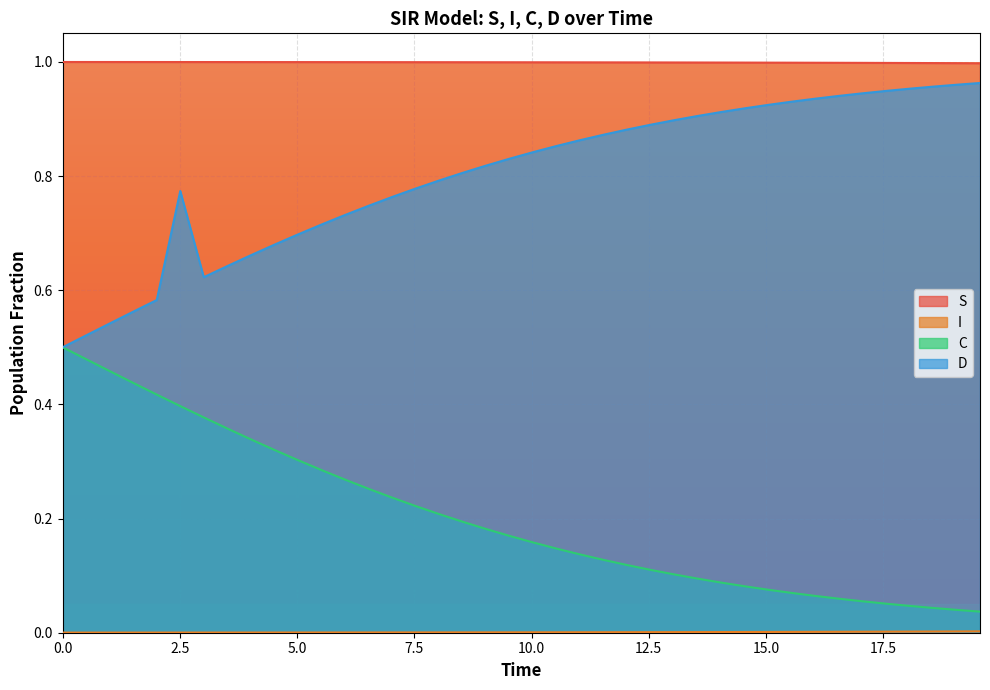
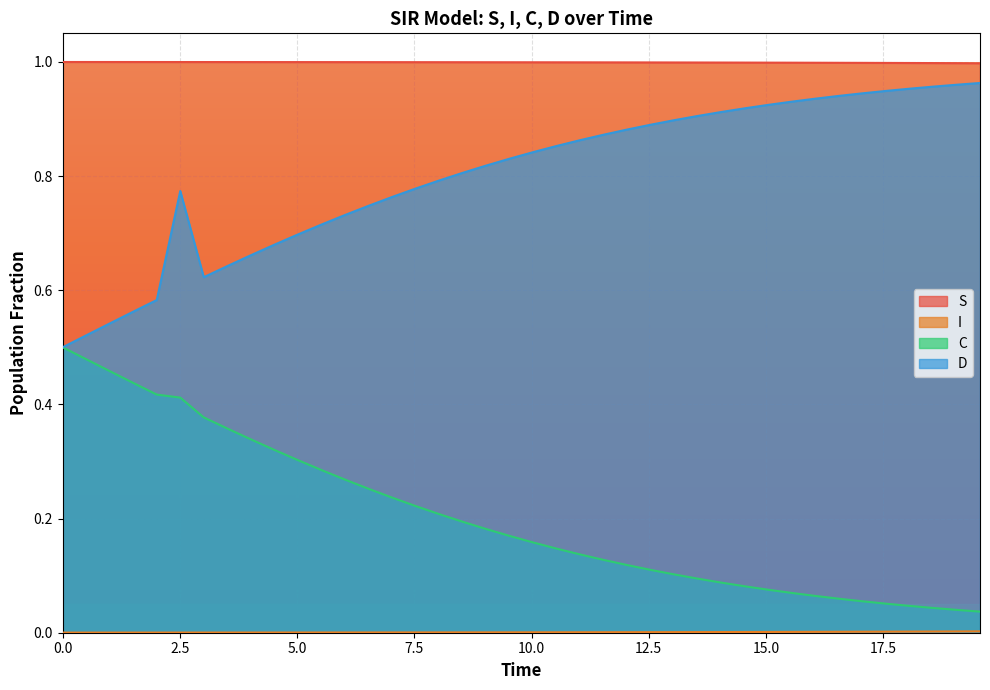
C, 2.5: 0.40 -> 0.41
